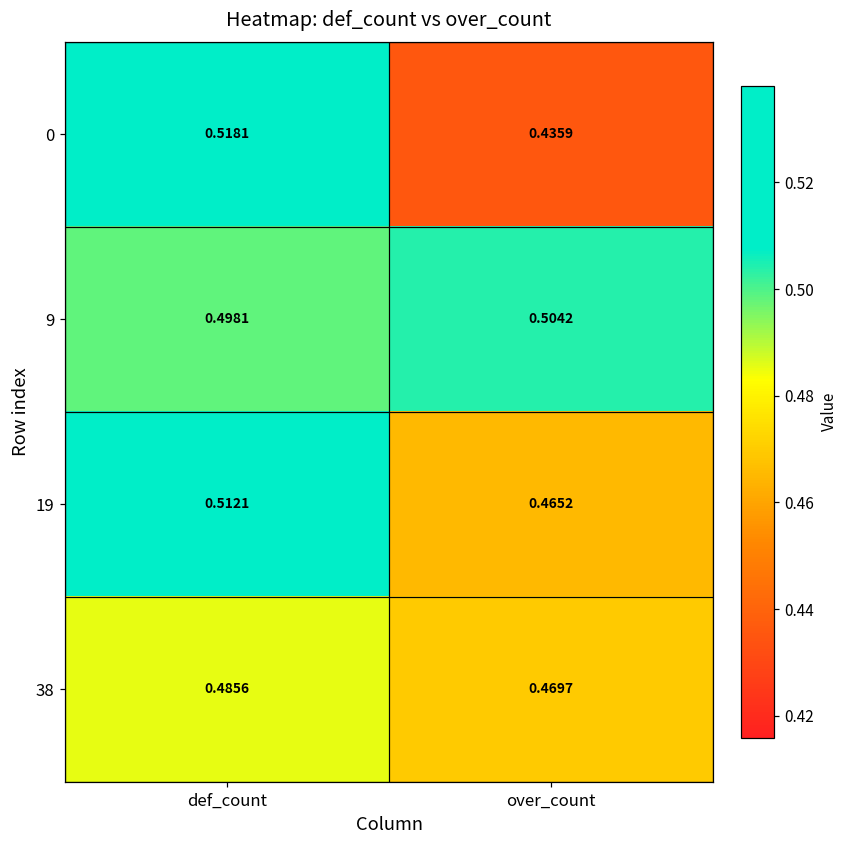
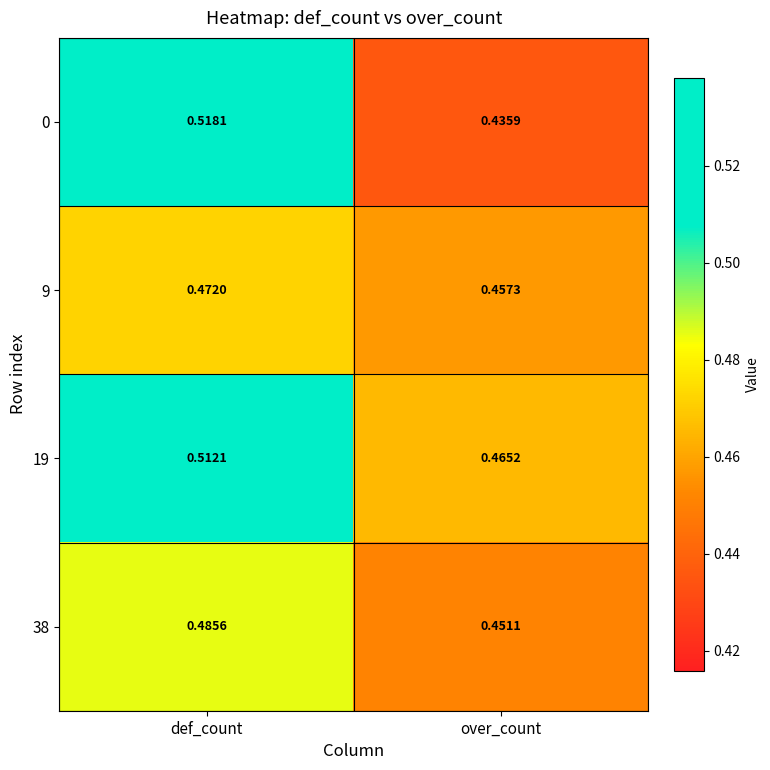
9, def_count: 0.4981 -> 0.4720
9, over_count: 0.5042 -> 0.4573
38, over_count: 0.4697 -> 0.4511
